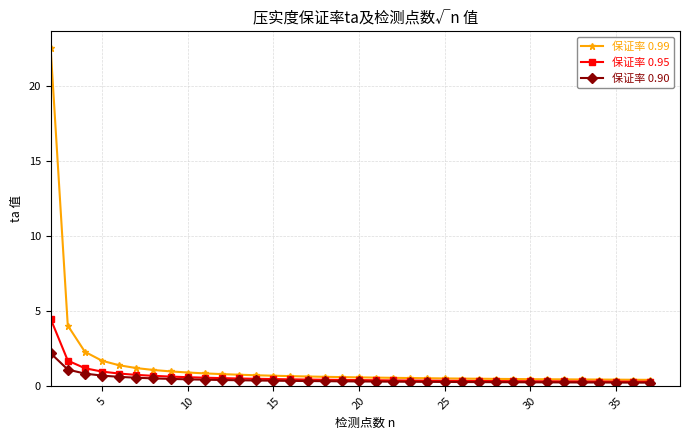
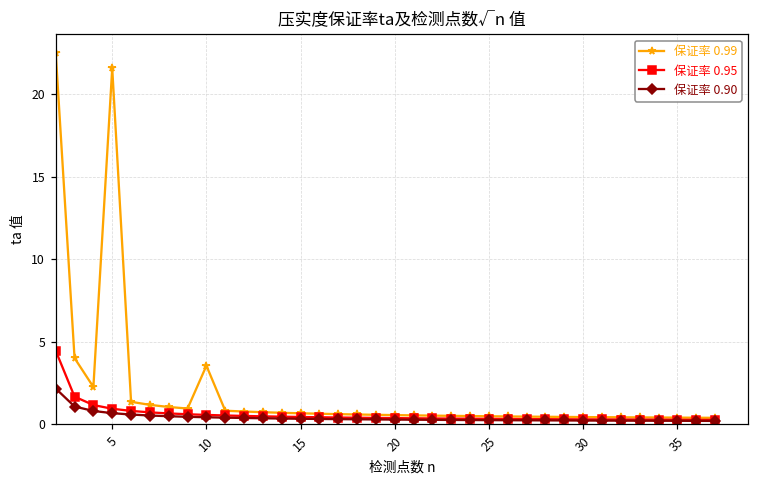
保证率 0.99, 5: 1.7 -> 21.6
保证率 0.99, 10: 0.9 -> 3.6
